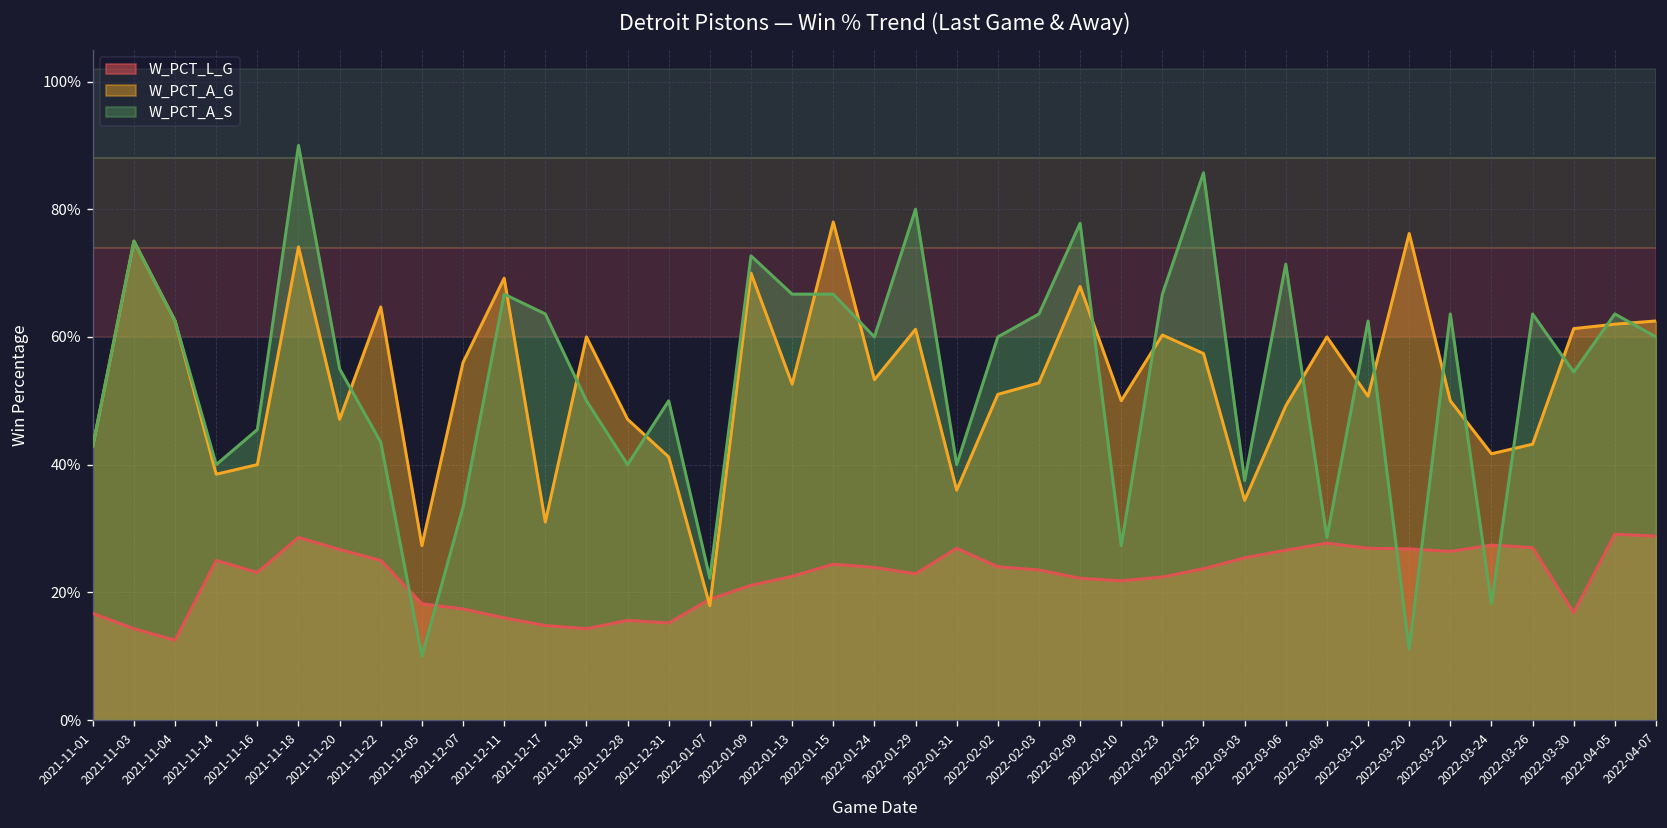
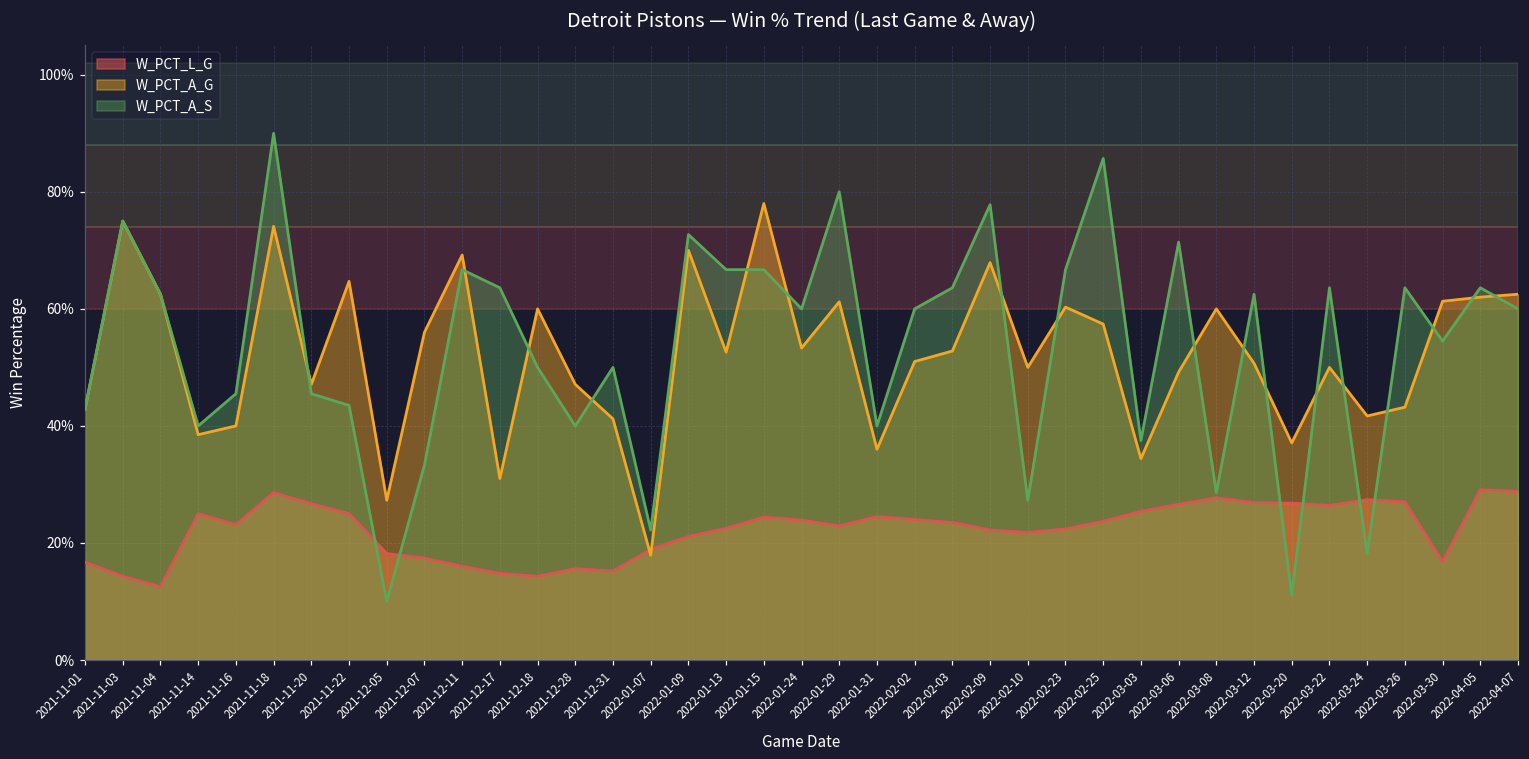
W_PCT_A_S, 2021-11-20: 55% -> 46%
W_PCT_L_G, 2022-01-31: 27% -> 25%
W_PCT_A_G, 2022-03-20: 76% -> 37%
